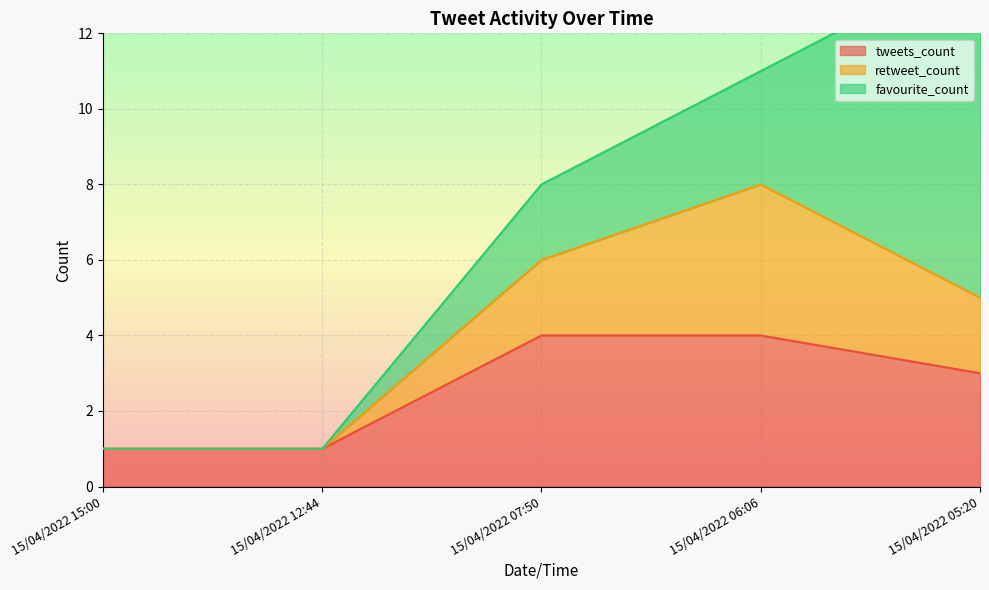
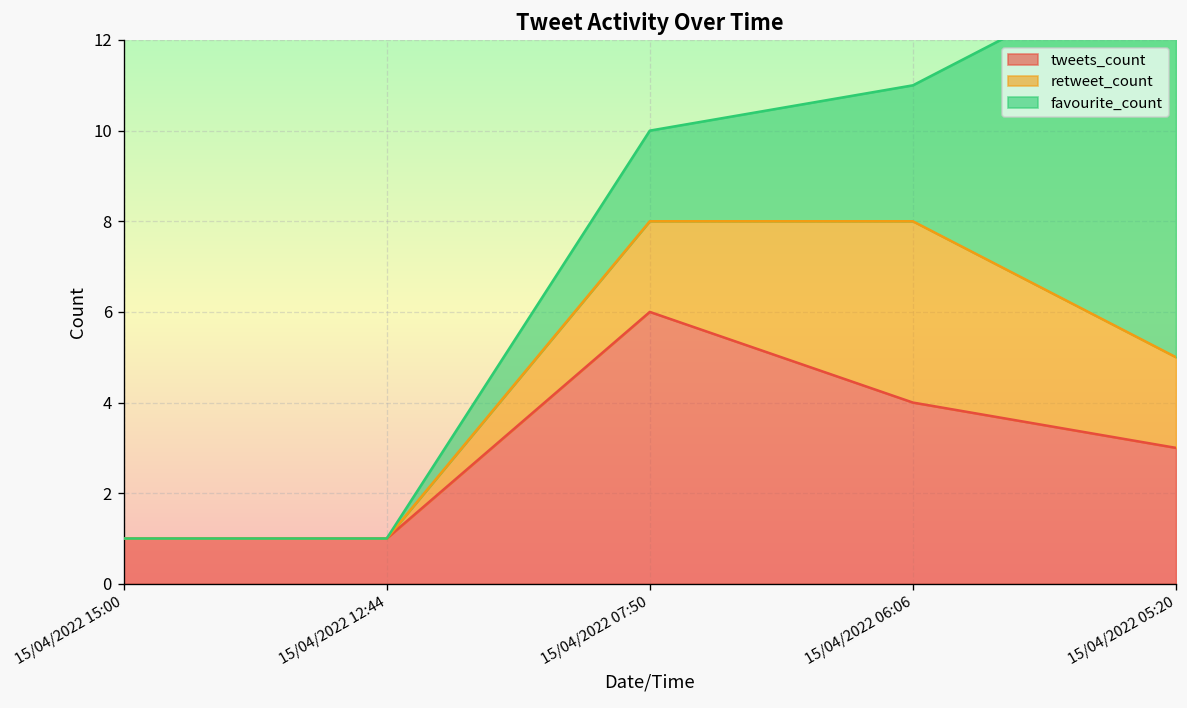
tweets_count, 15/04/2022 07:50: 4 -> 6
